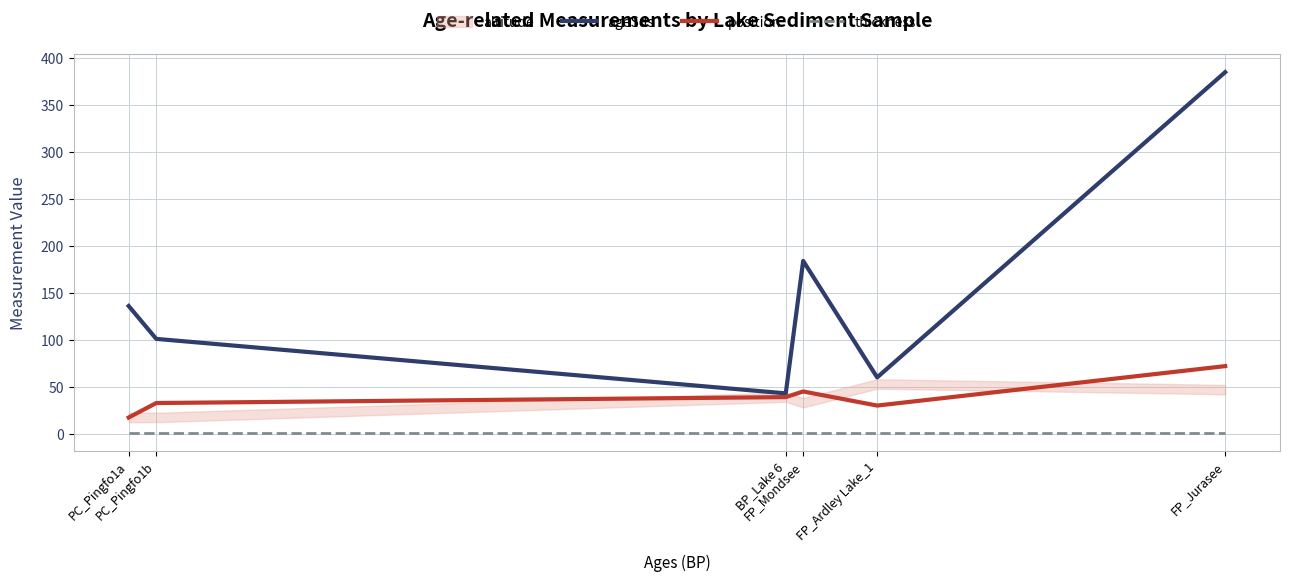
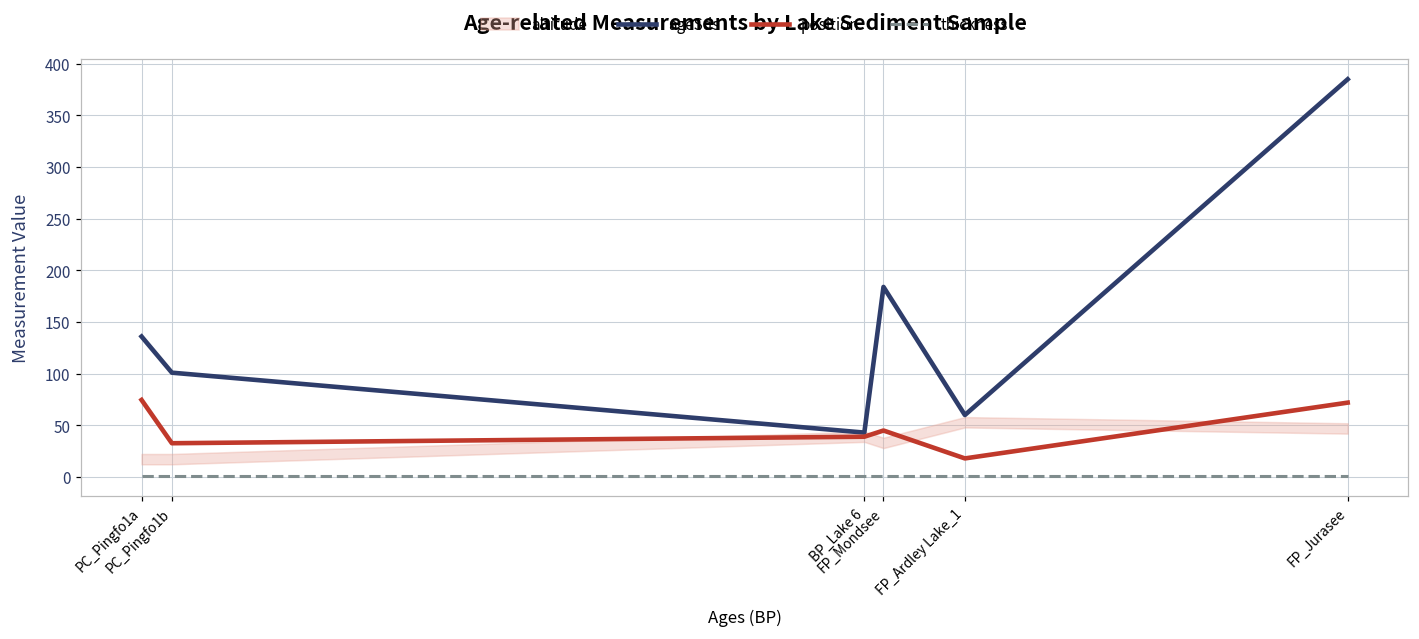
position, PC_Pingfo1a: 20 -> 70
position, FP_Ardley Lake_1: 30 -> 20
